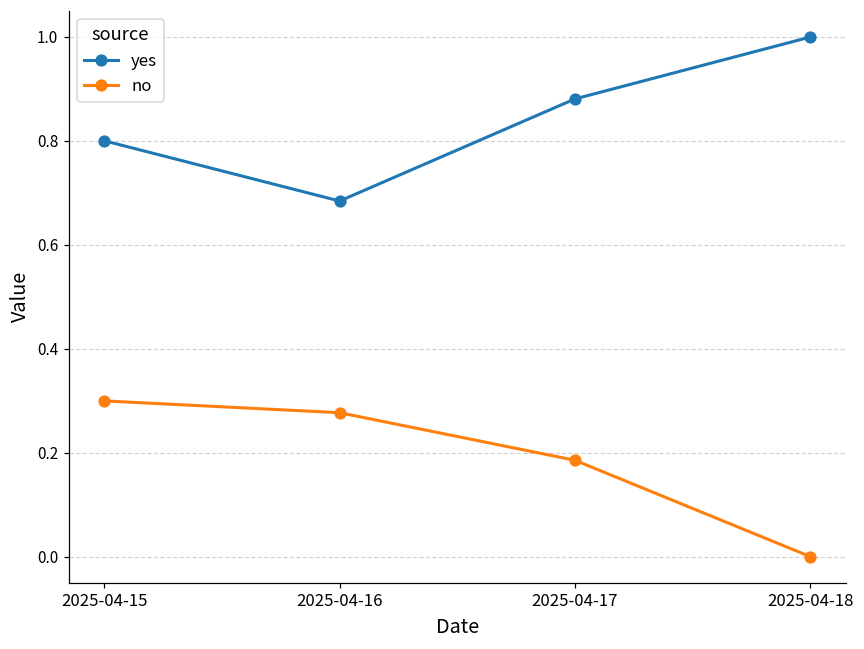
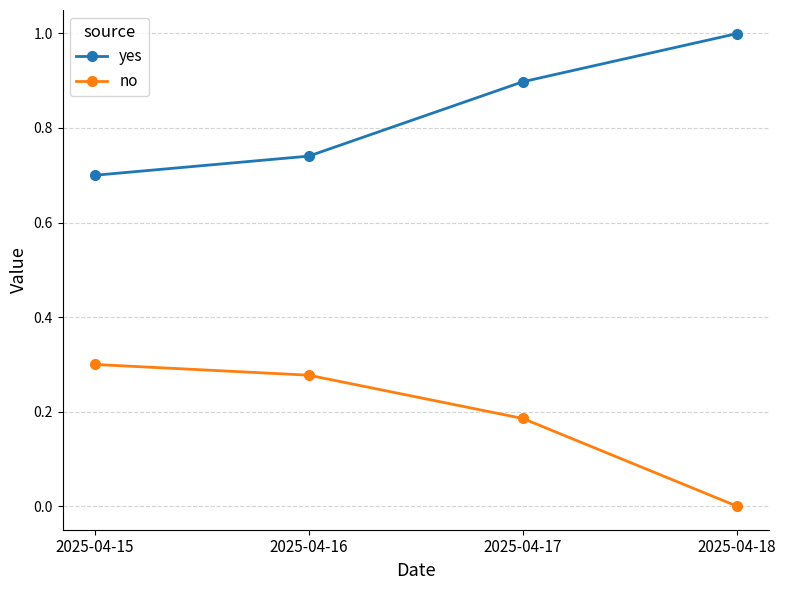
yes, 2025-04-15: 0.8 -> 0.7
yes, 2025-04-16: 0.68 -> 0.74
yes, 2025-04-17: 0.88 -> 0.90
